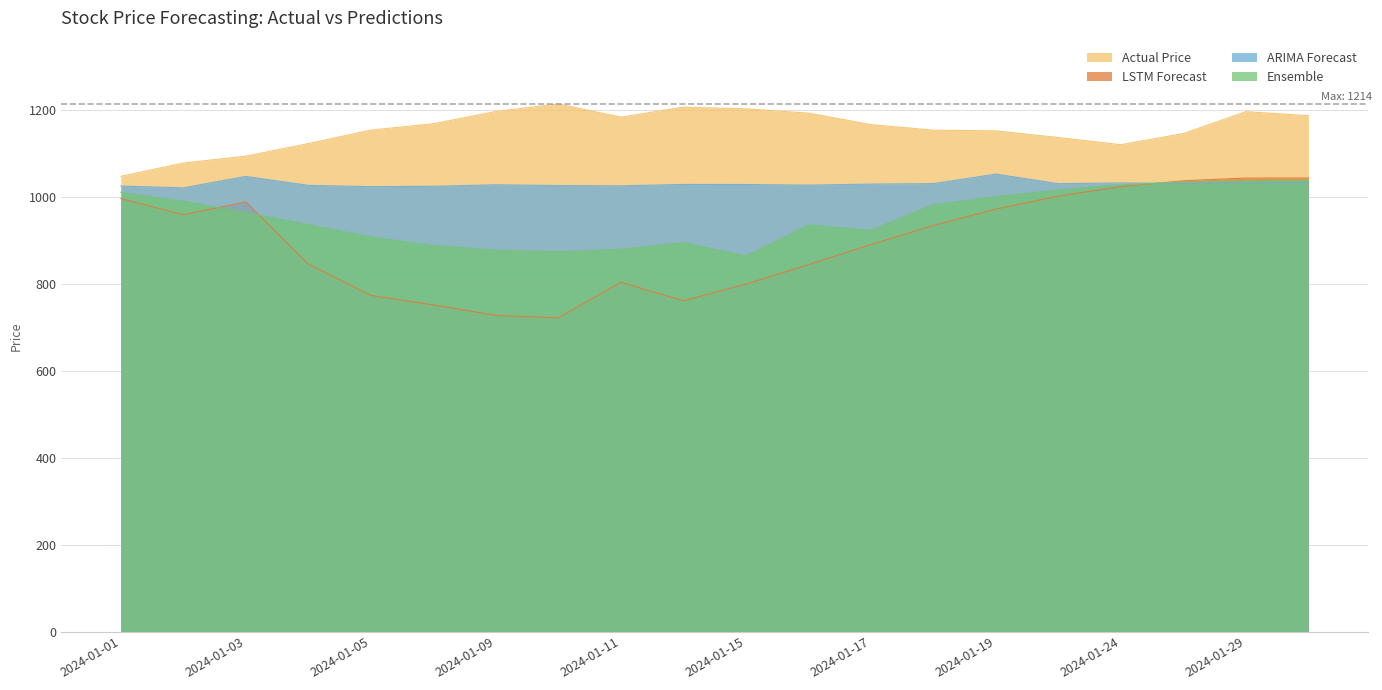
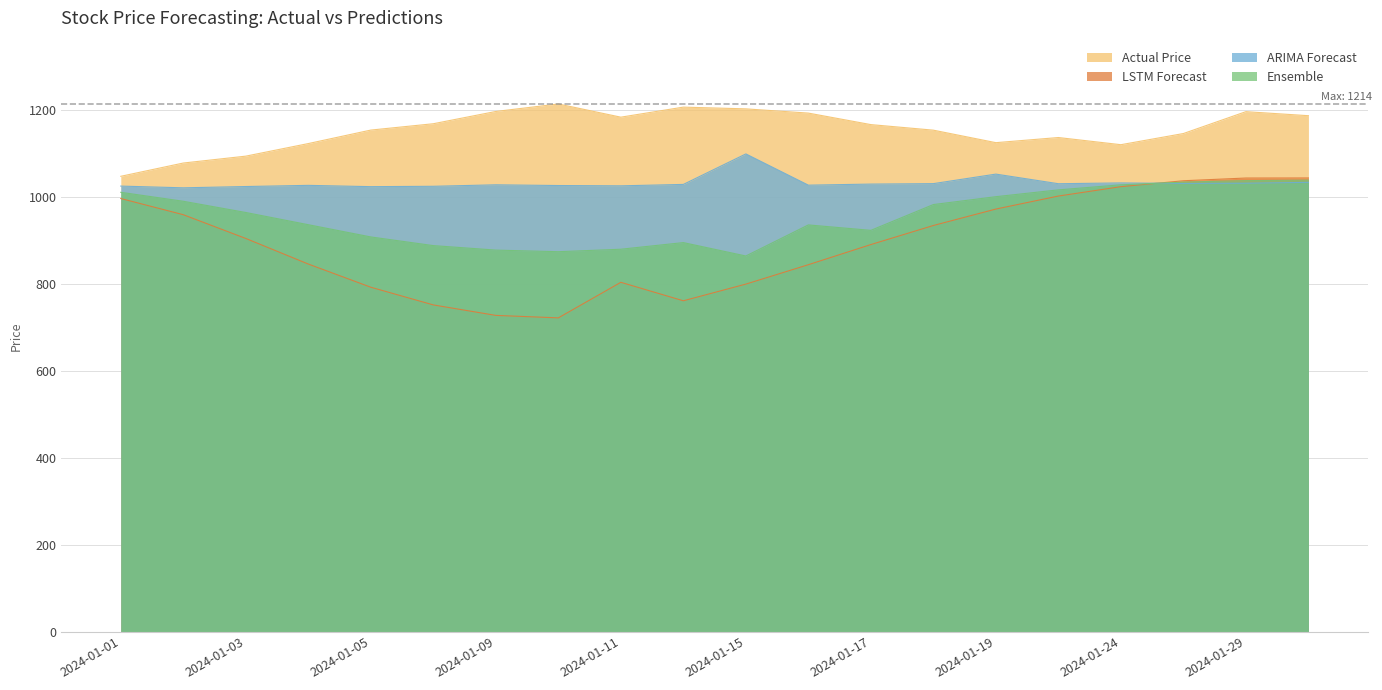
LSTM Forecast, 2024-01-03: 990 -> 900
ARIMA Forecast, 2024-01-03: 1050 -> 1020
LSTM Forecast, 2024-01-05: 770 -> 790
ARIMA Forecast, 2024-01-15: 1030 -> 1100
Actual Price, 2024-01-19: 1150 -> 1130
